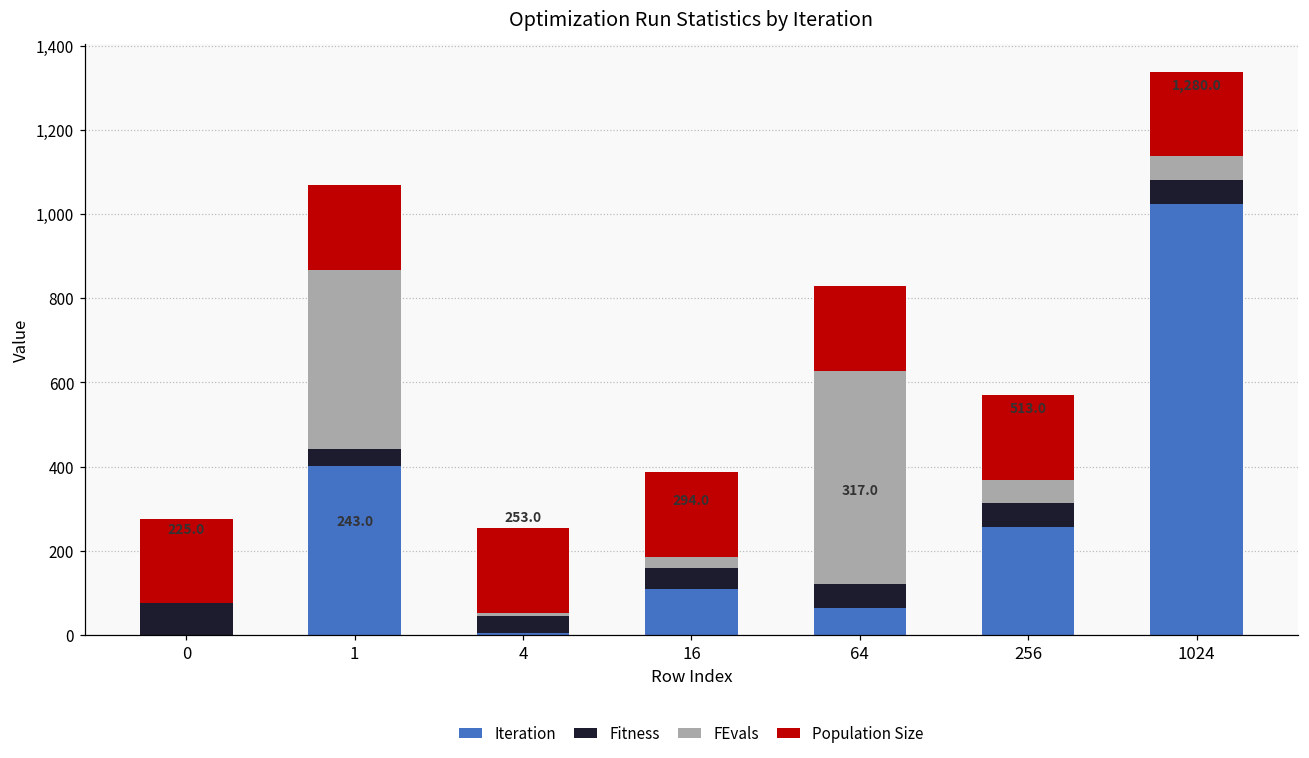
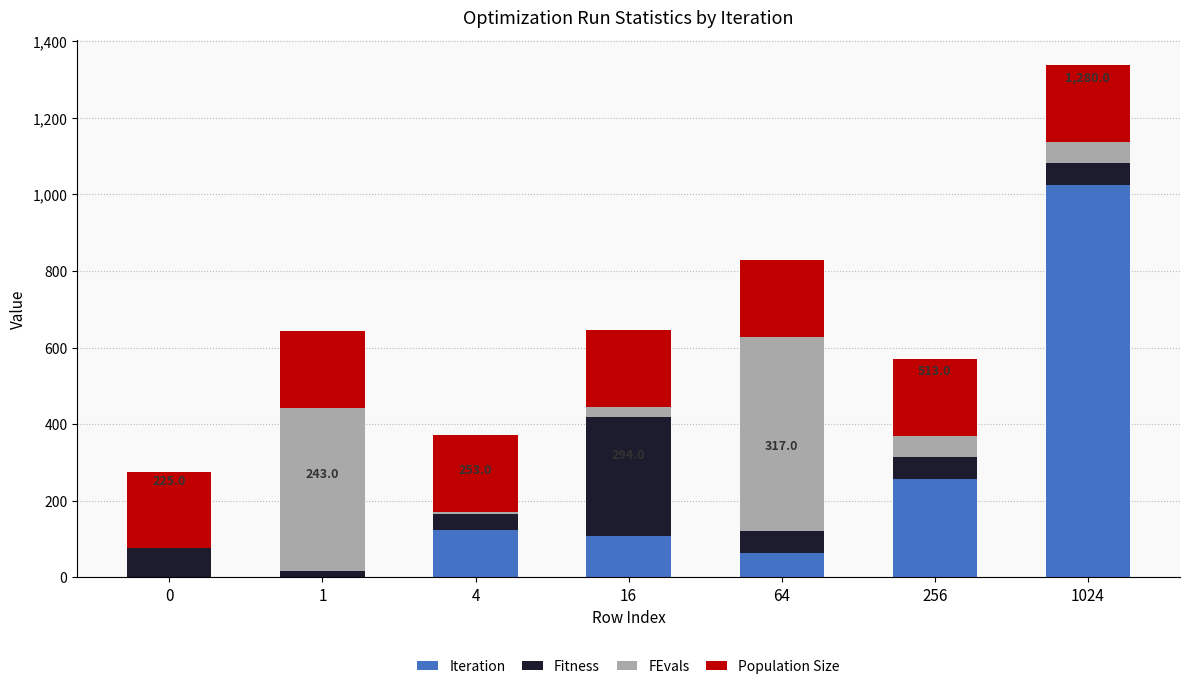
Iteration, 1: 400 -> 0
Fitness, 1: 40 -> 20
Iteration, 4: 0 -> 120
Fitness, 16: 50 -> 310
